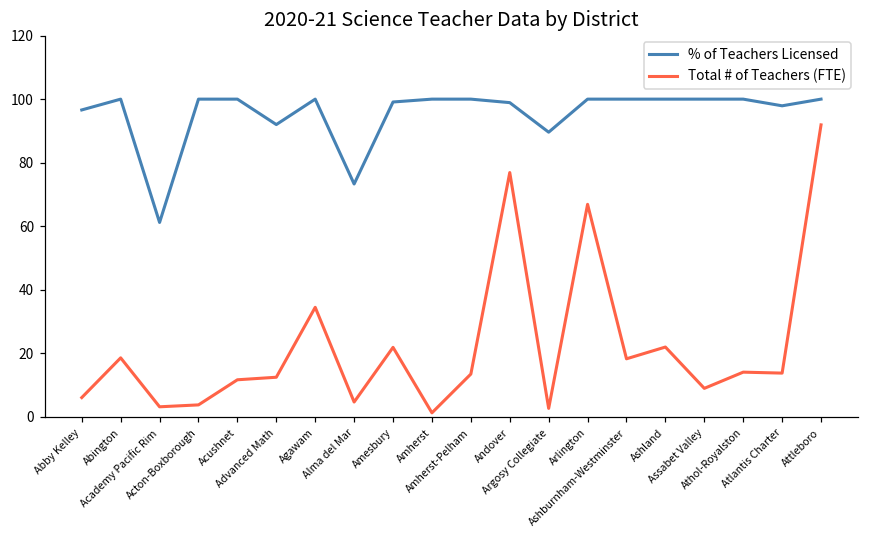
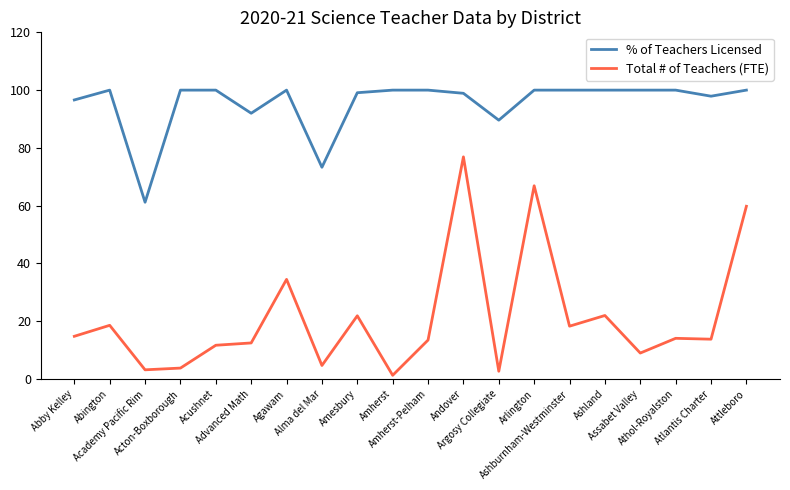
Total # of Teachers (FTE), Abby Kelley: 6 -> 15
Total # of Teachers (FTE), Attleboro: 92 -> 60
